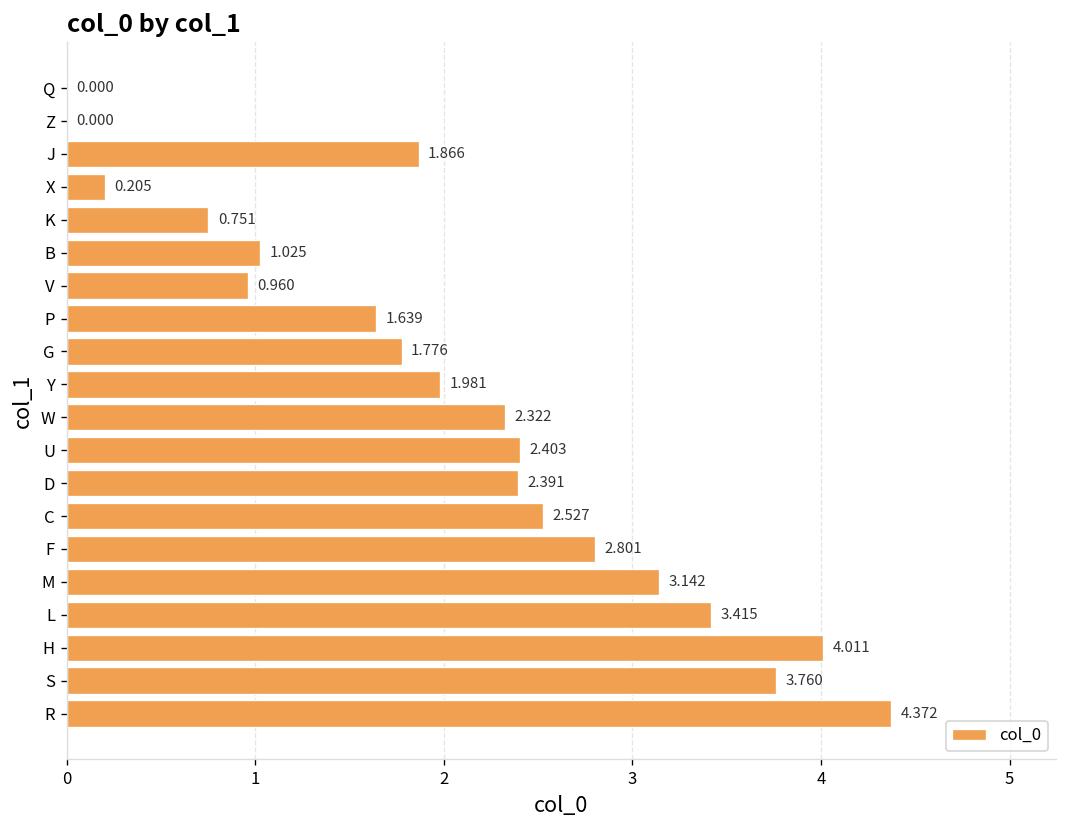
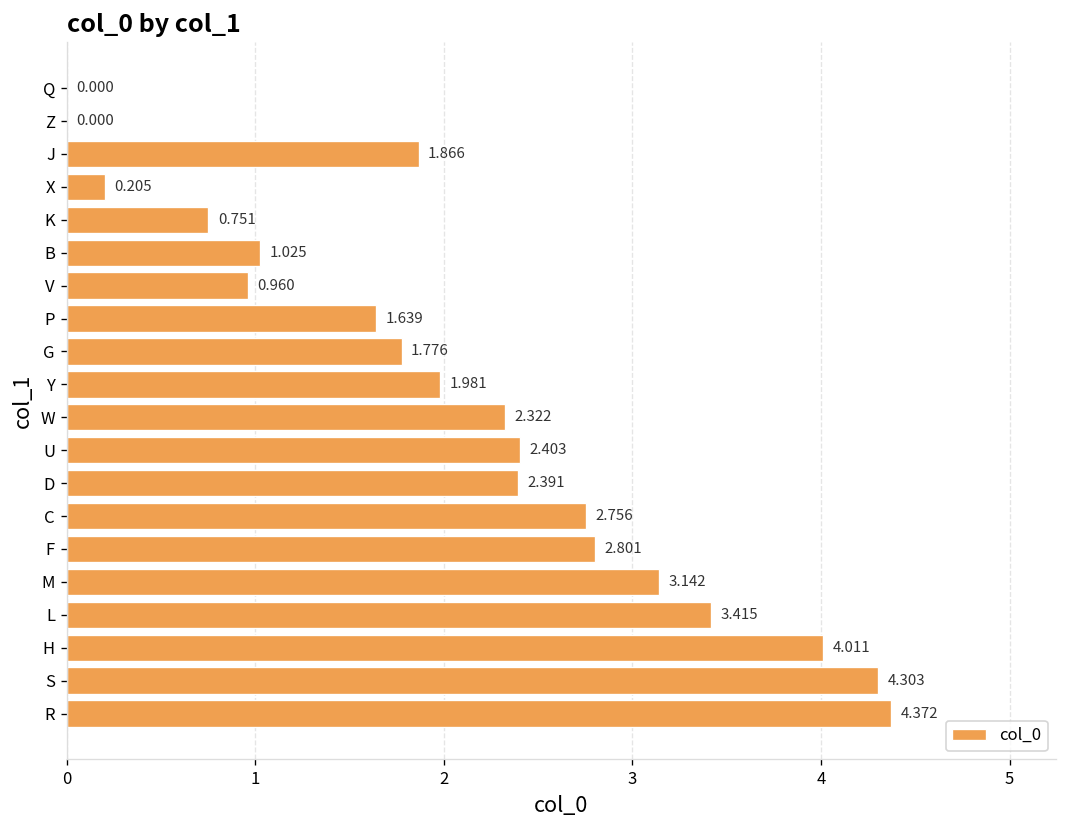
C: 2.527 -> 2.756
S: 3.760 -> 4.303
